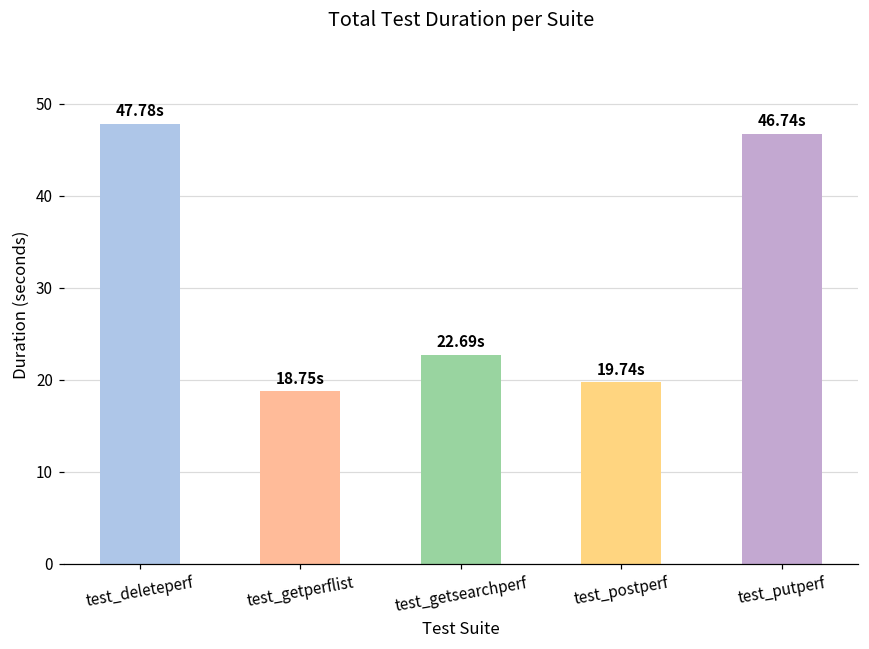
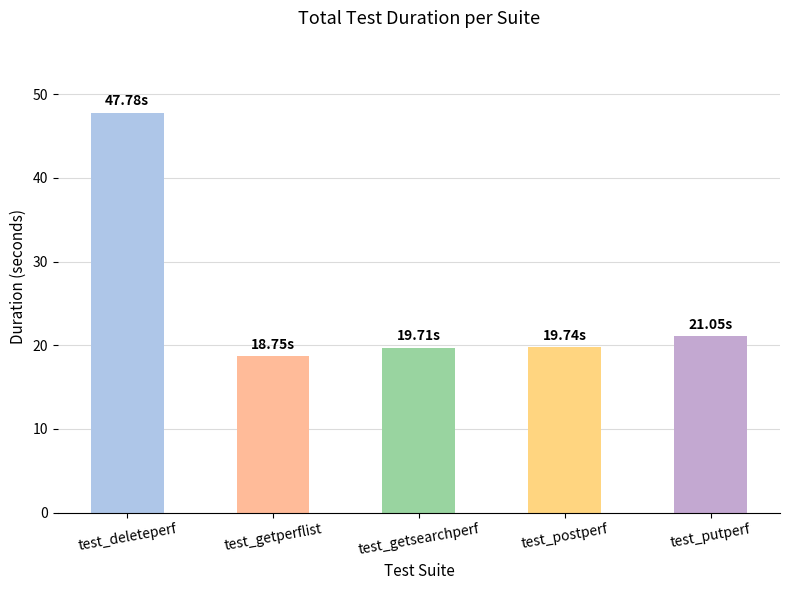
test_getsearchperf: 22.69s -> 19.71s
test_putperf: 46.74s -> 21.05s
